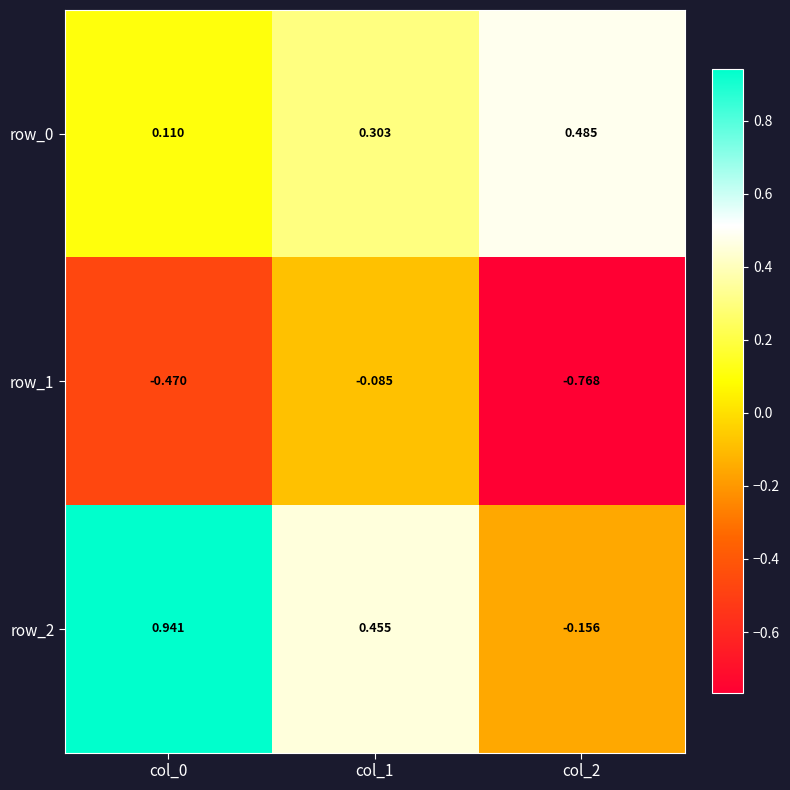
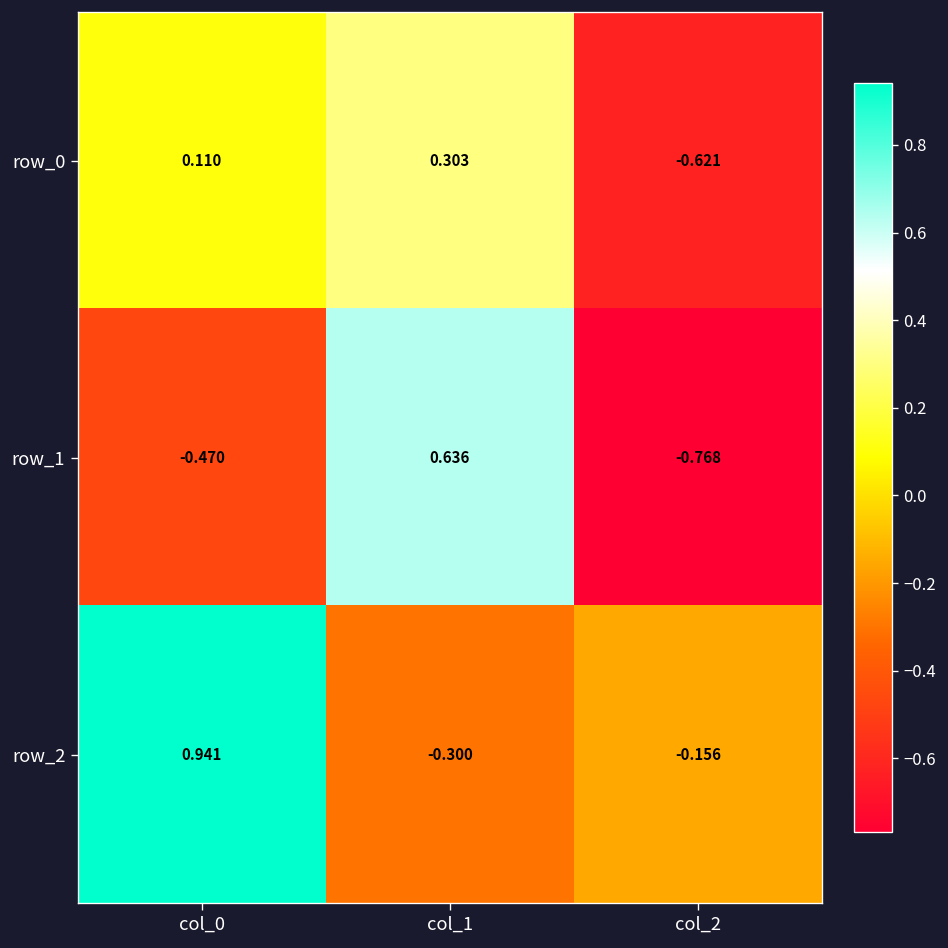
row_0, col_2: 0.485 -> -0.621
row_1, col_1: -0.085 -> 0.636
row_2, col_1: 0.455 -> -0.300
